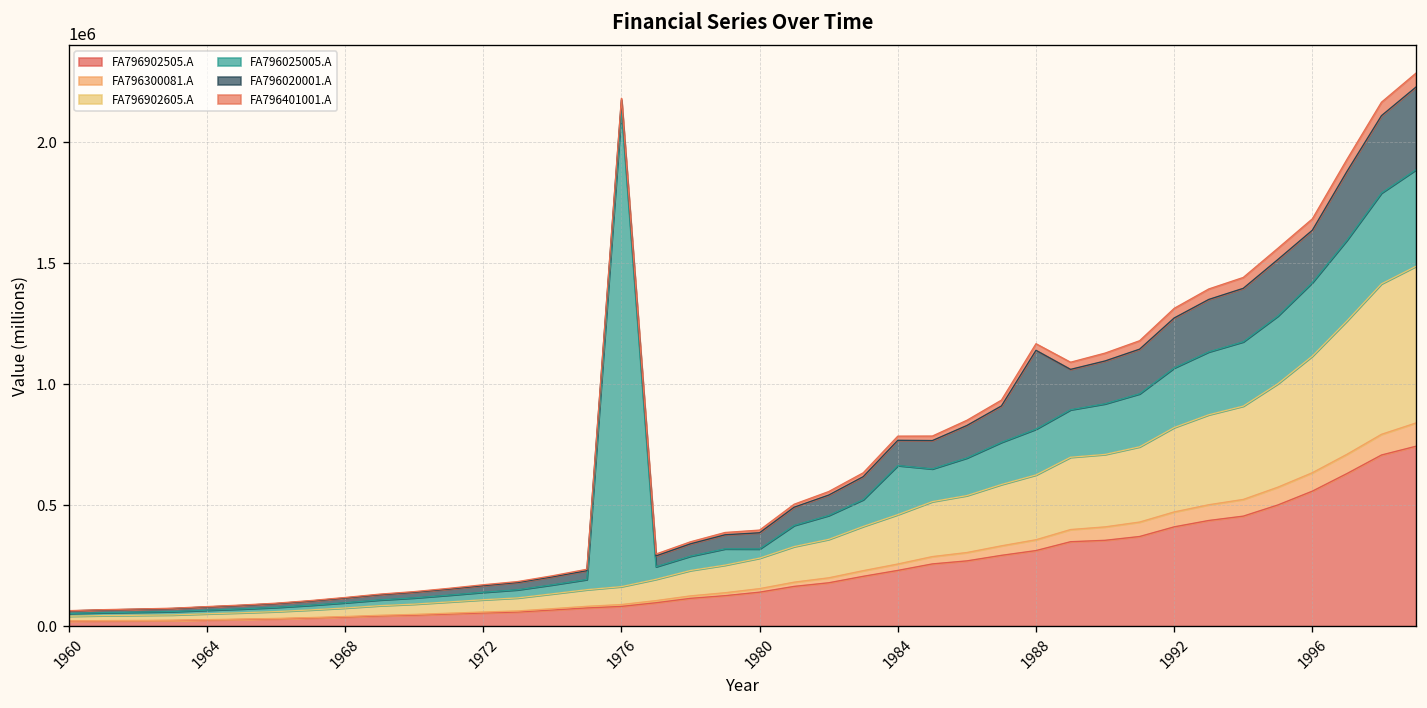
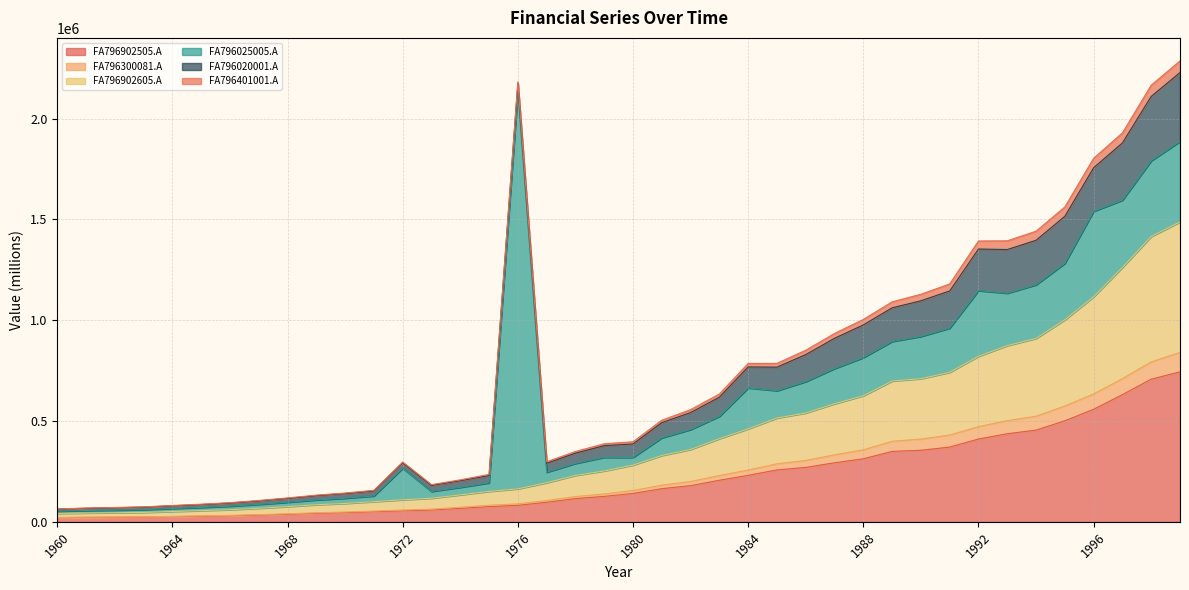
FA796025005.A, 1972: 30000 -> 160000
FA796020001.A, 1988: 330000 -> 160000
FA796025005.A, 1992: 250000 -> 330000
FA796025005.A, 1996: 300000 -> 420000
